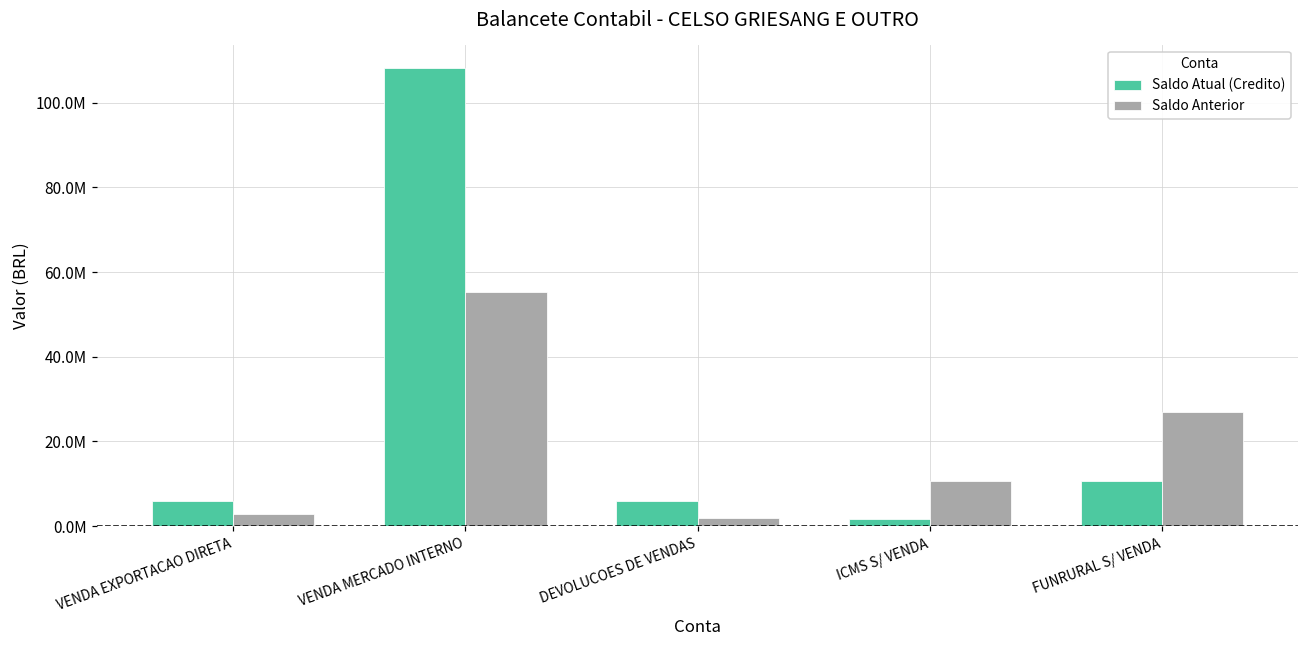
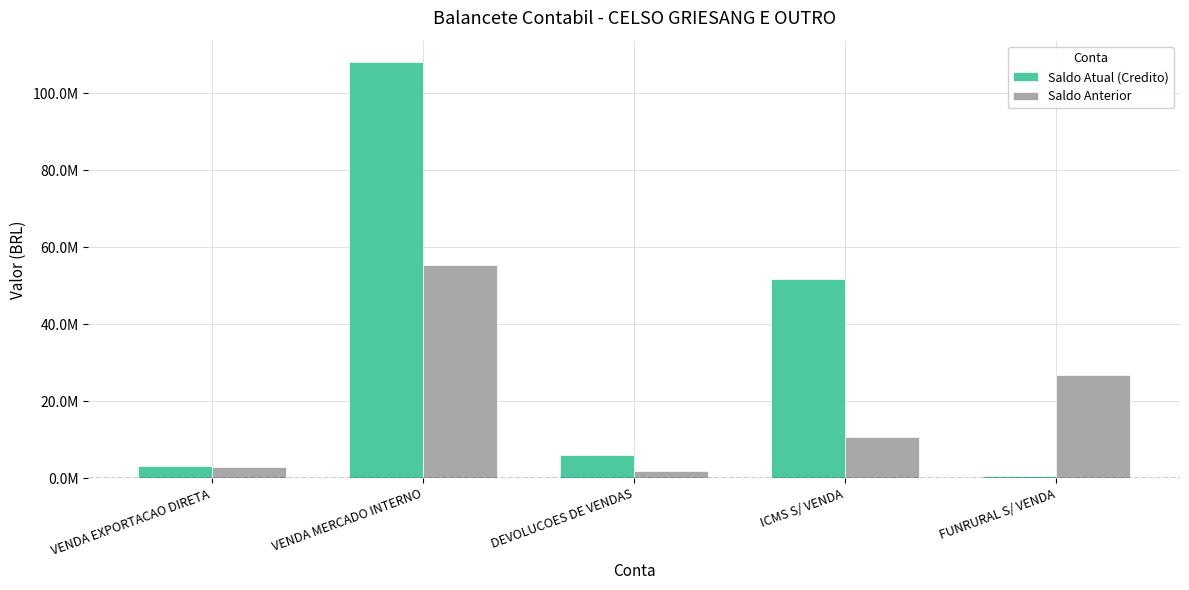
Saldo Atual (Credito), VENDA EXPORTACAO DIRETA: 6000000 -> 3000000
Saldo Atual (Credito), ICMS S/ VENDA: 2000000 -> 52000000
Saldo Atual (Credito), FUNRURAL S/ VENDA: 11000000 -> 1000000
